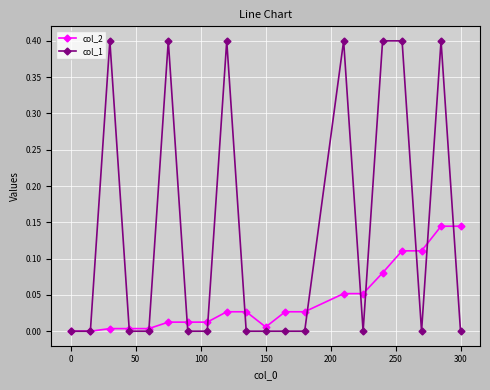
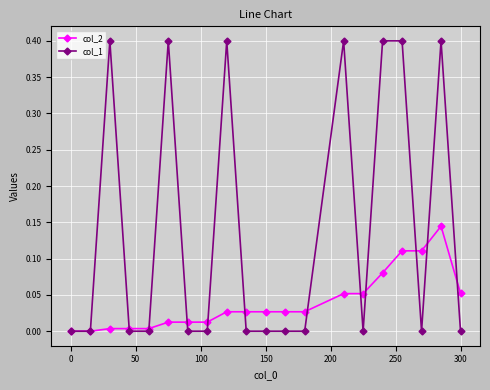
col_2, 150: 0.01 -> 0.03
col_2, 300: 0.14 -> 0.05
